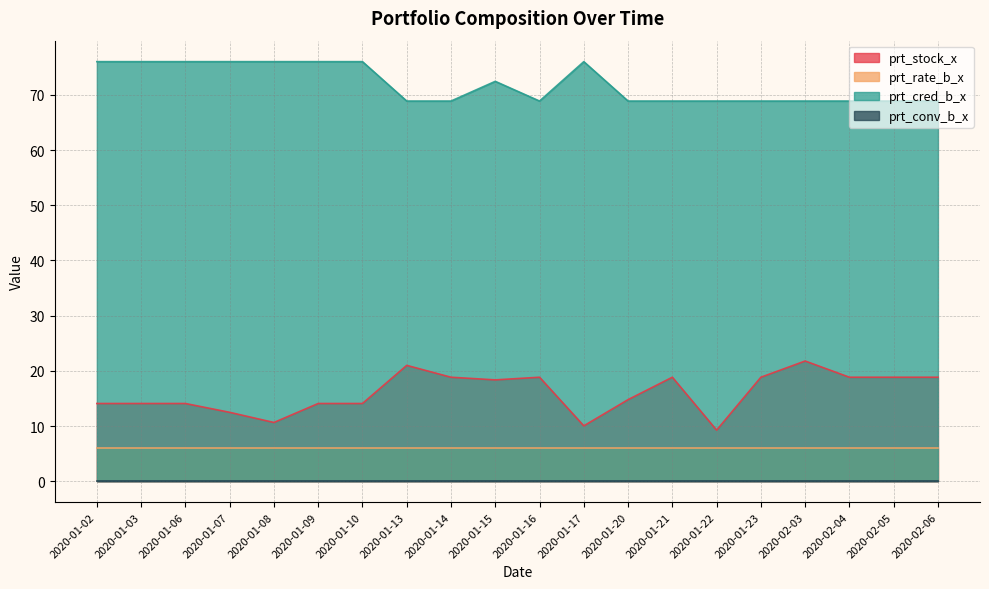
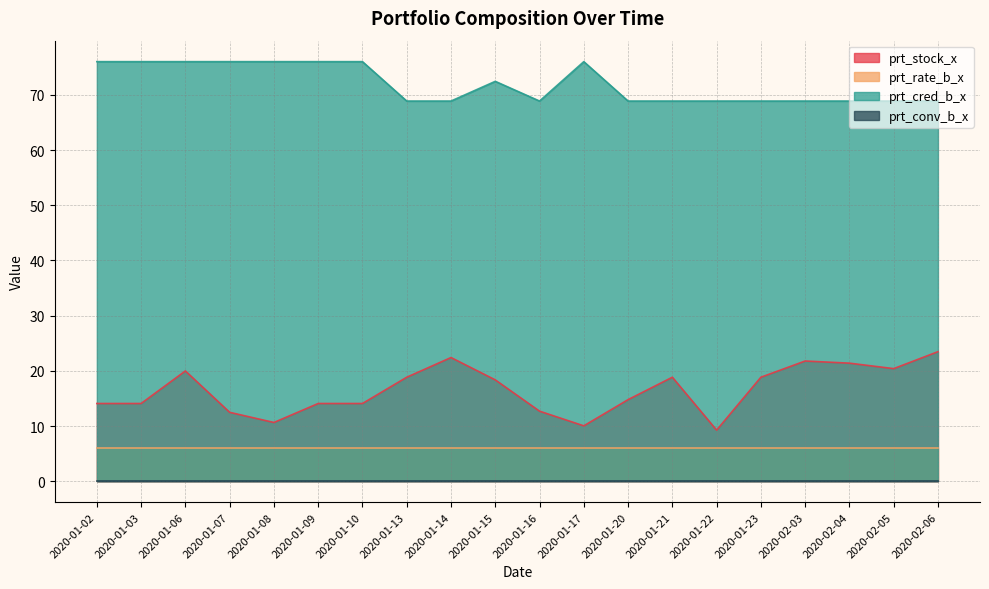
prt_stock_x, 2020-01-06: 14 -> 20
prt_stock_x, 2020-01-13: 21 -> 19
prt_stock_x, 2020-01-14: 19 -> 22
prt_stock_x, 2020-01-16: 19 -> 13
prt_stock_x, 2020-02-04: 19 -> 21
prt_stock_x, 2020-02-05: 19 -> 20
prt_stock_x, 2020-02-06: 19 -> 23
